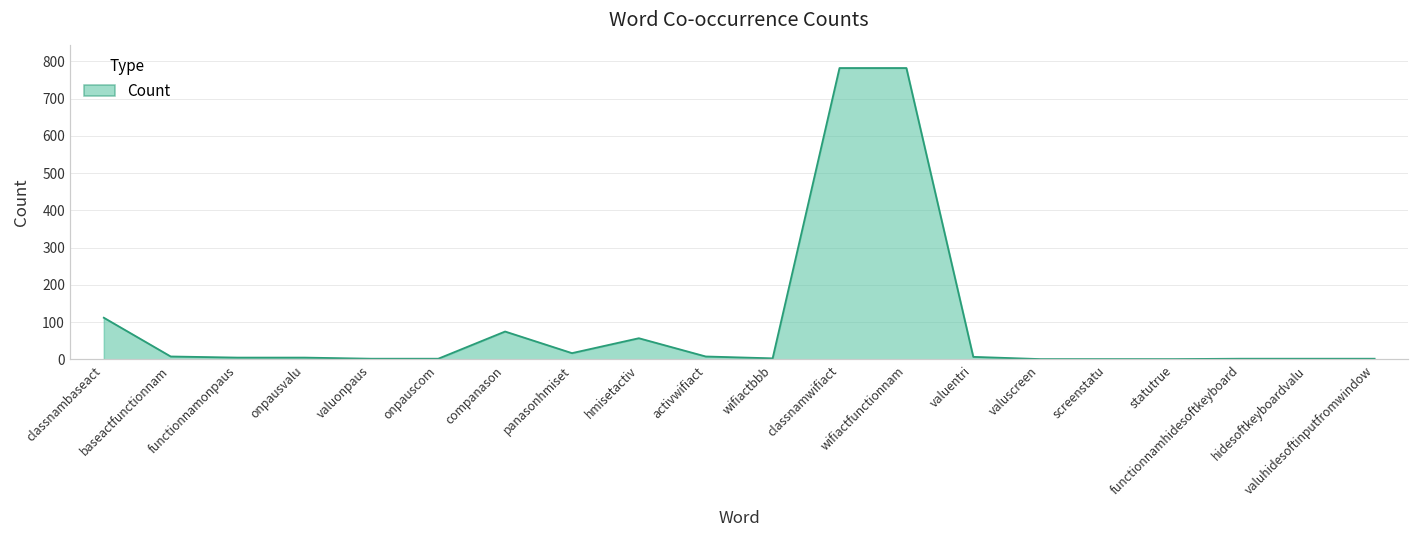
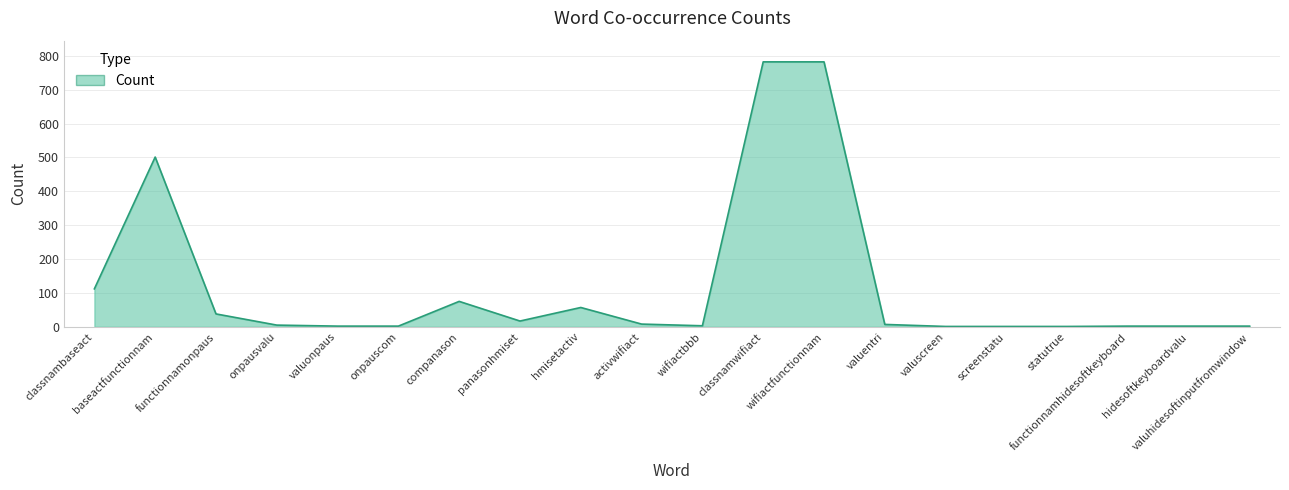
baseactfunctionnam: 10 -> 500
functionnamonpaus: 10 -> 40
